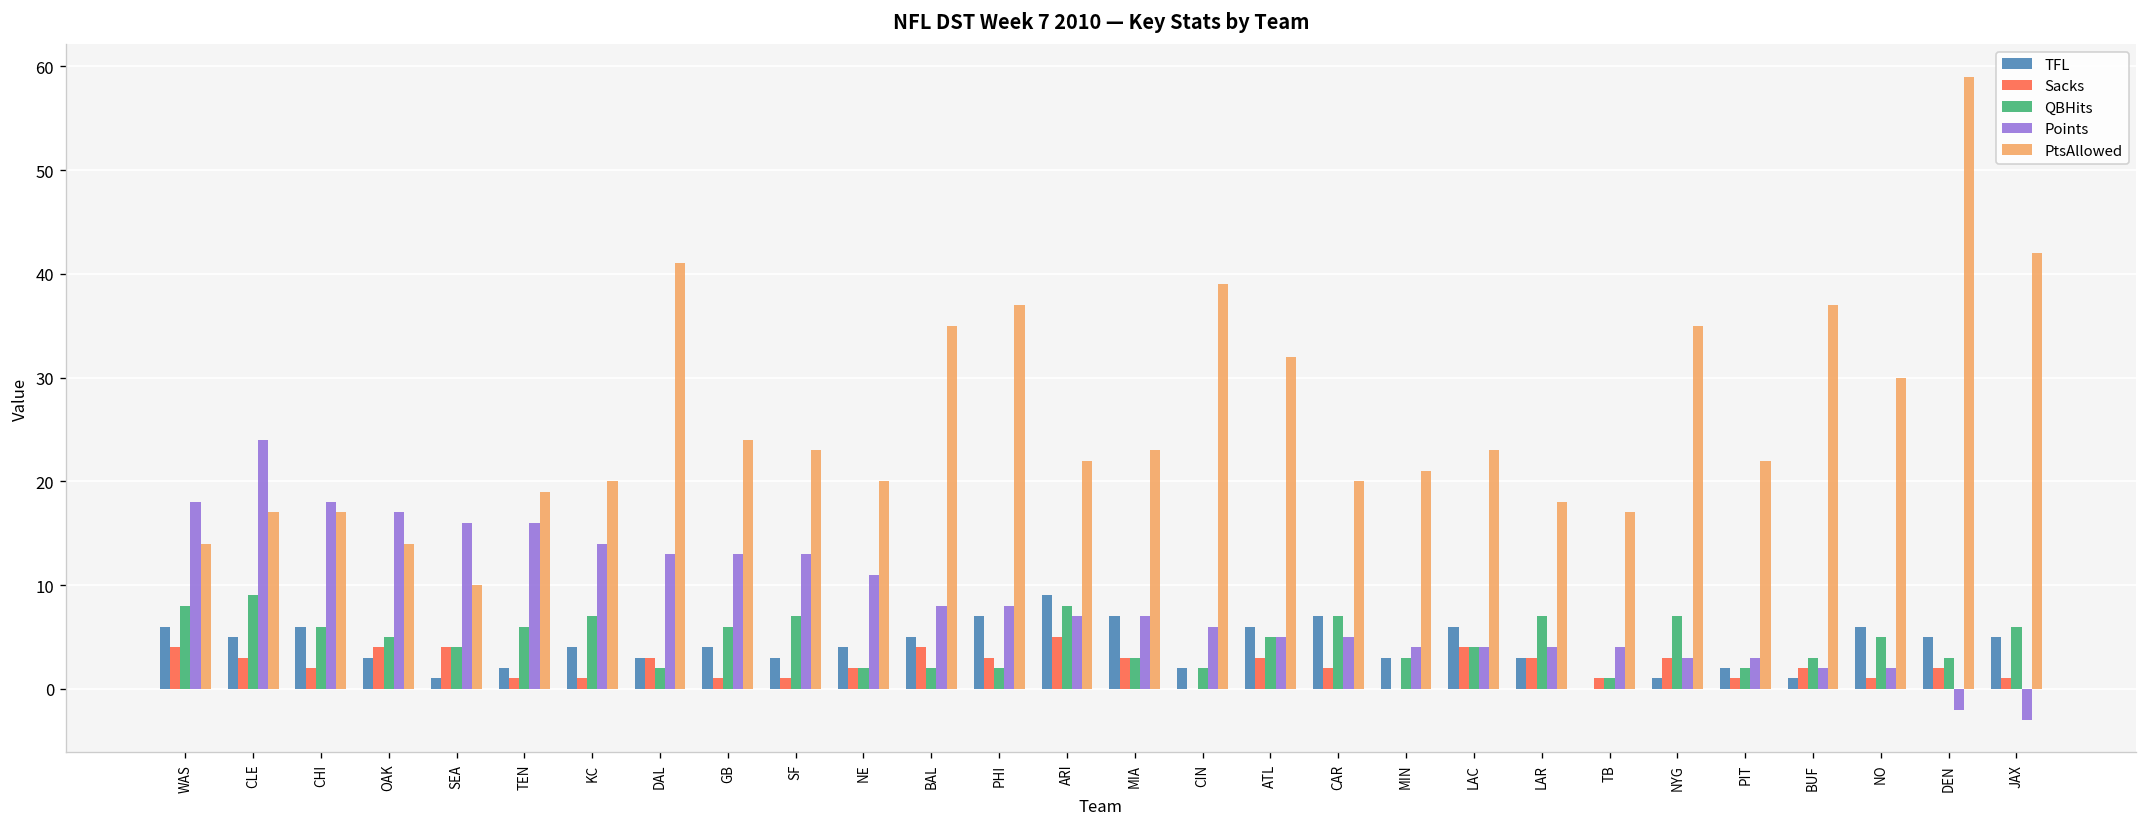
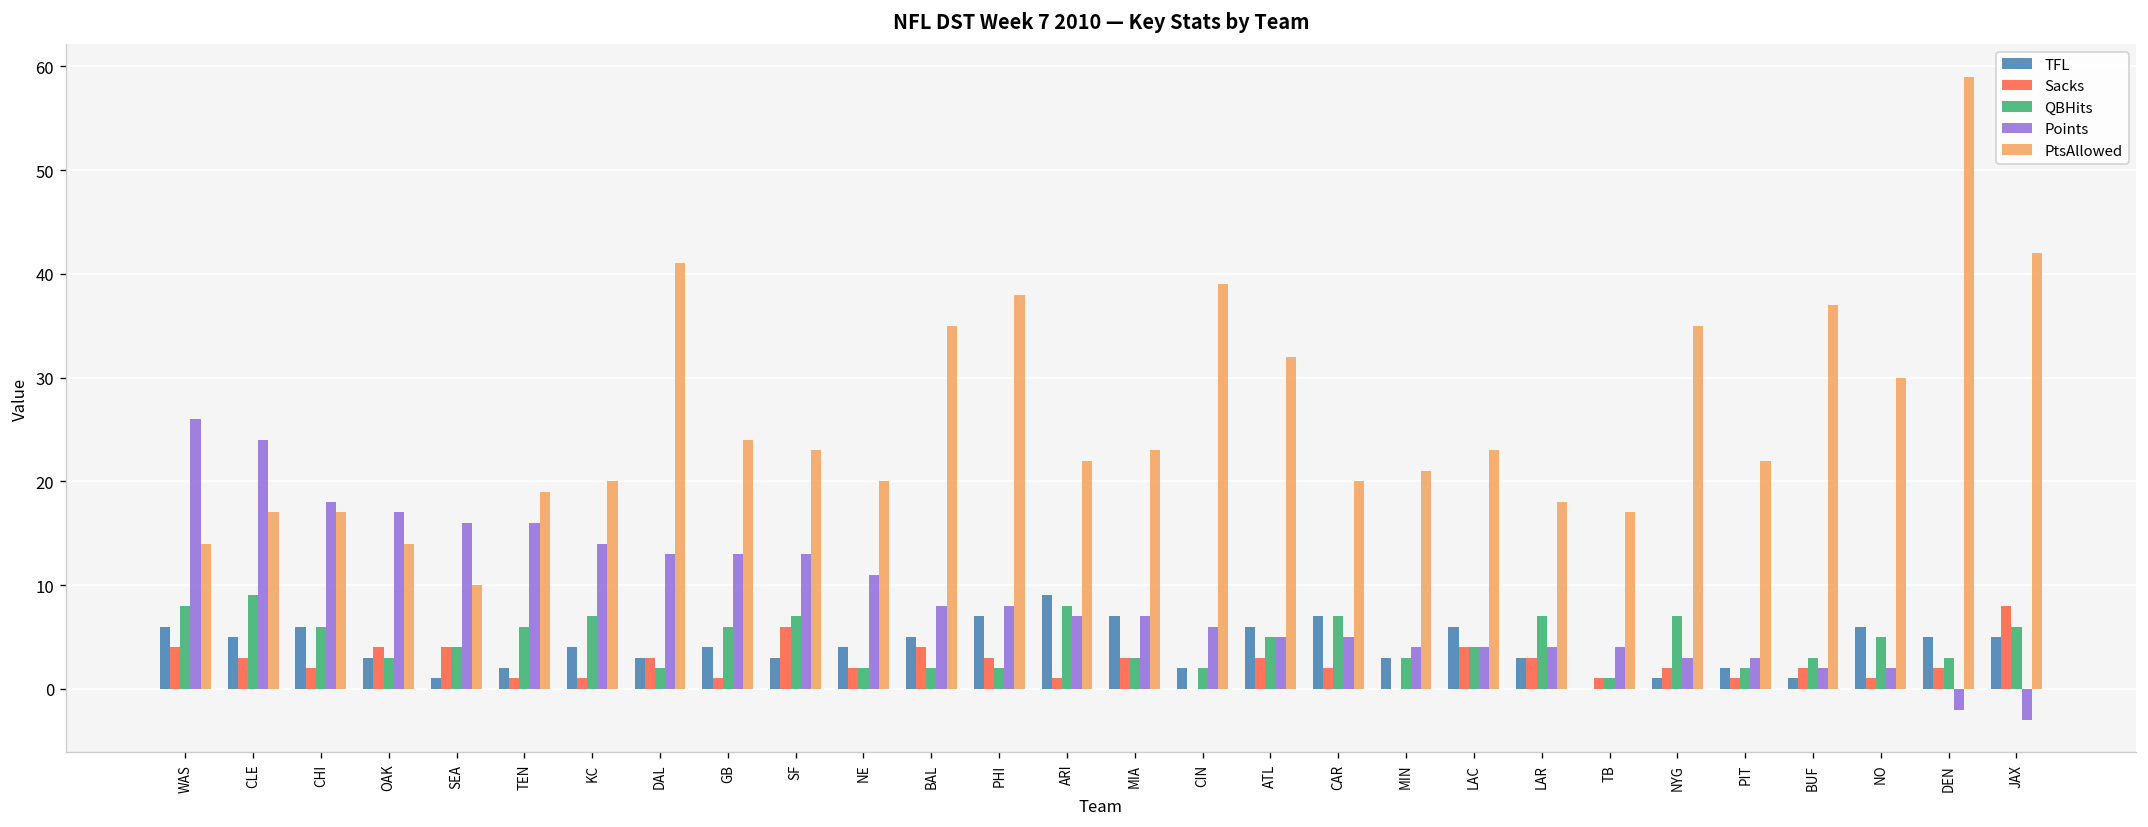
Points, WAS: 18 -> 26
QBHits, OAK: 5 -> 3
Sacks, SF: 1 -> 6
PtsAllowed, PHI: 37 -> 38
Sacks, ARI: 5 -> 1
Sacks, NYG: 3 -> 2
Sacks, JAX: 1 -> 8
